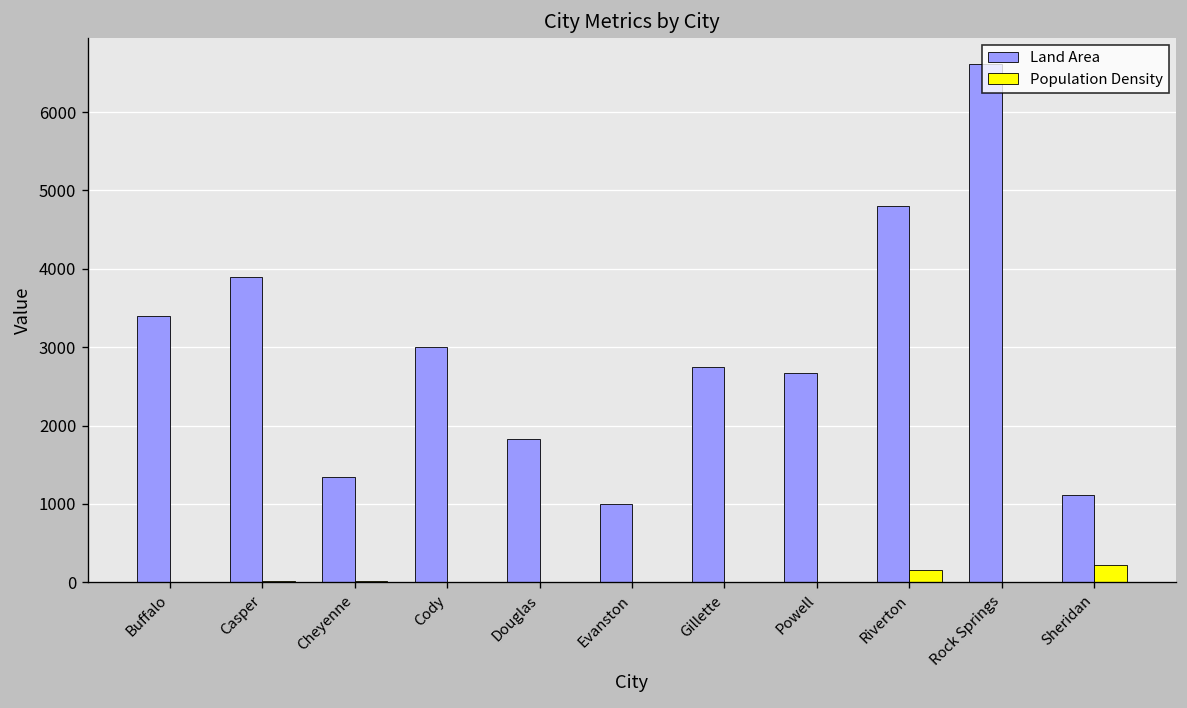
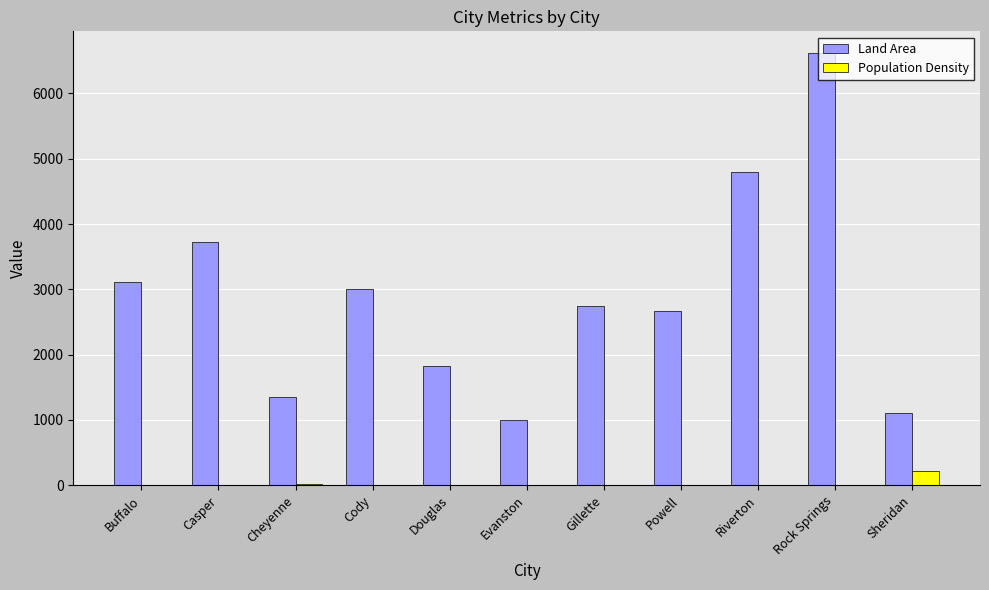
Land Area, Buffalo: 3400 -> 3100
Land Area, Casper: 3900 -> 3700
Population Density, Riverton: 200 -> 0
